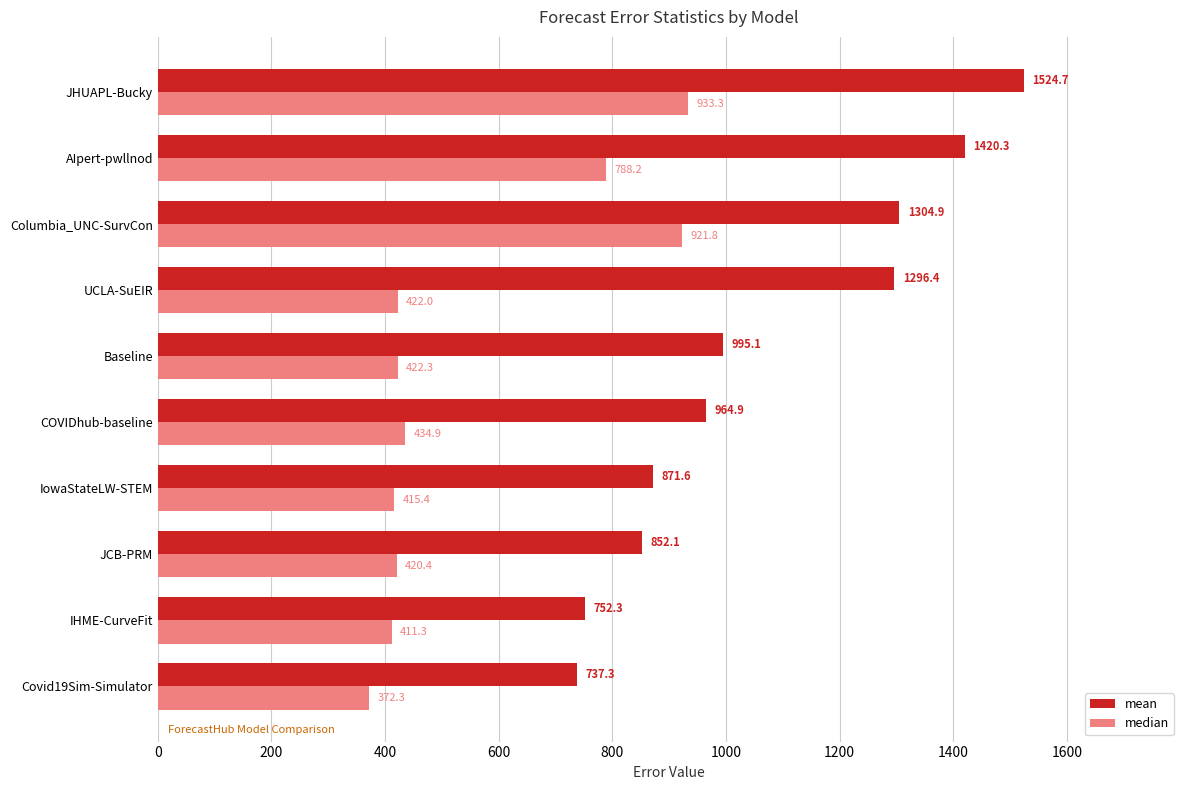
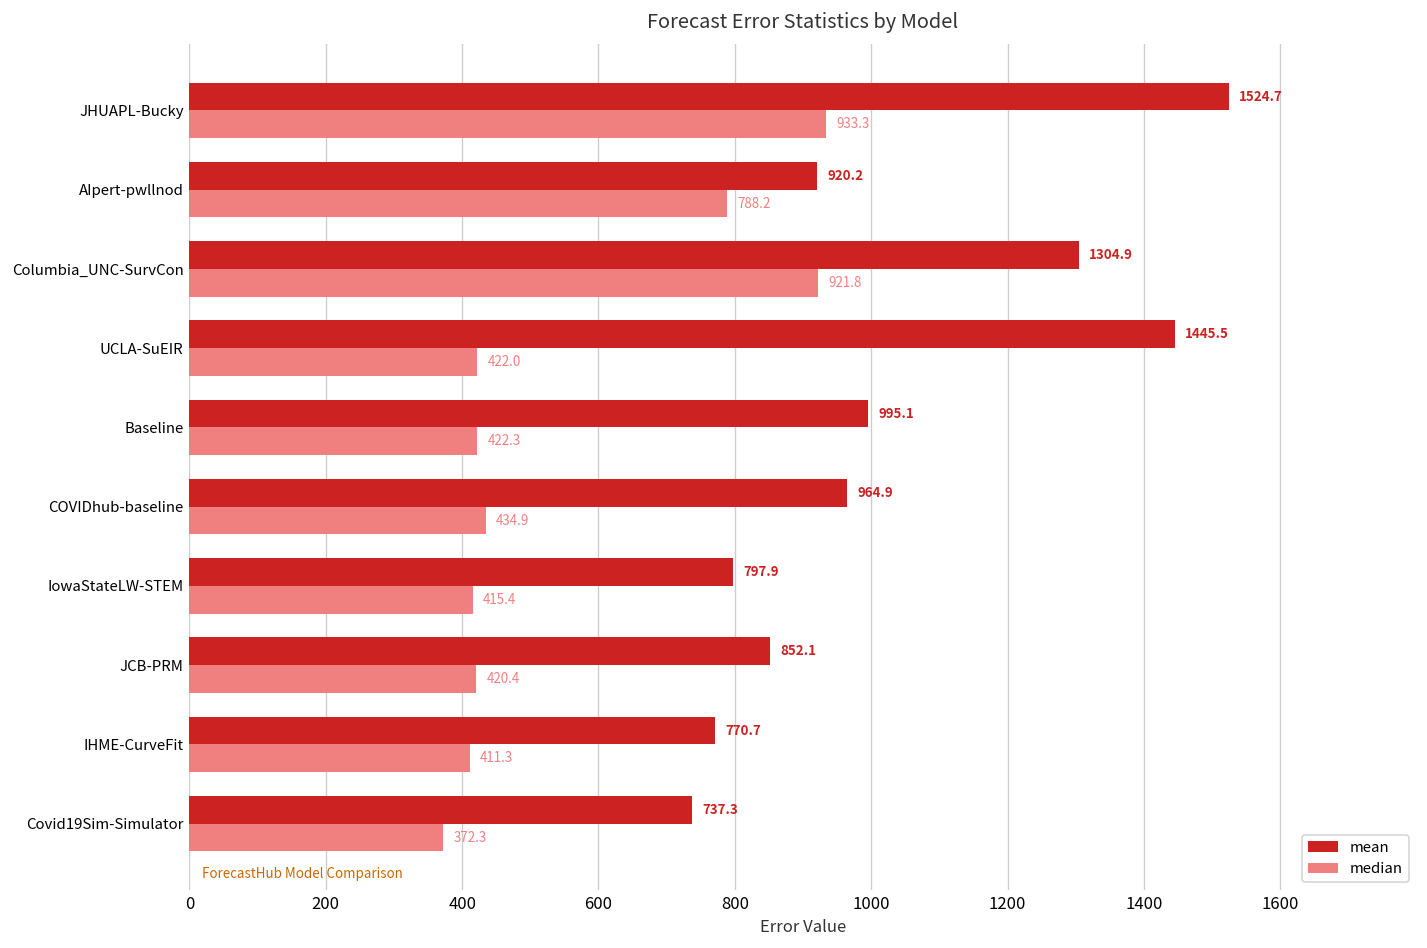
mean, AIpert-pwllnod: 1420.3 -> 920.2
mean, UCLA-SuEIR: 1296.4 -> 1445.5
mean, IowaStateLW-STEM: 871.6 -> 797.9
mean, IHME-CurveFit: 752.3 -> 770.7
